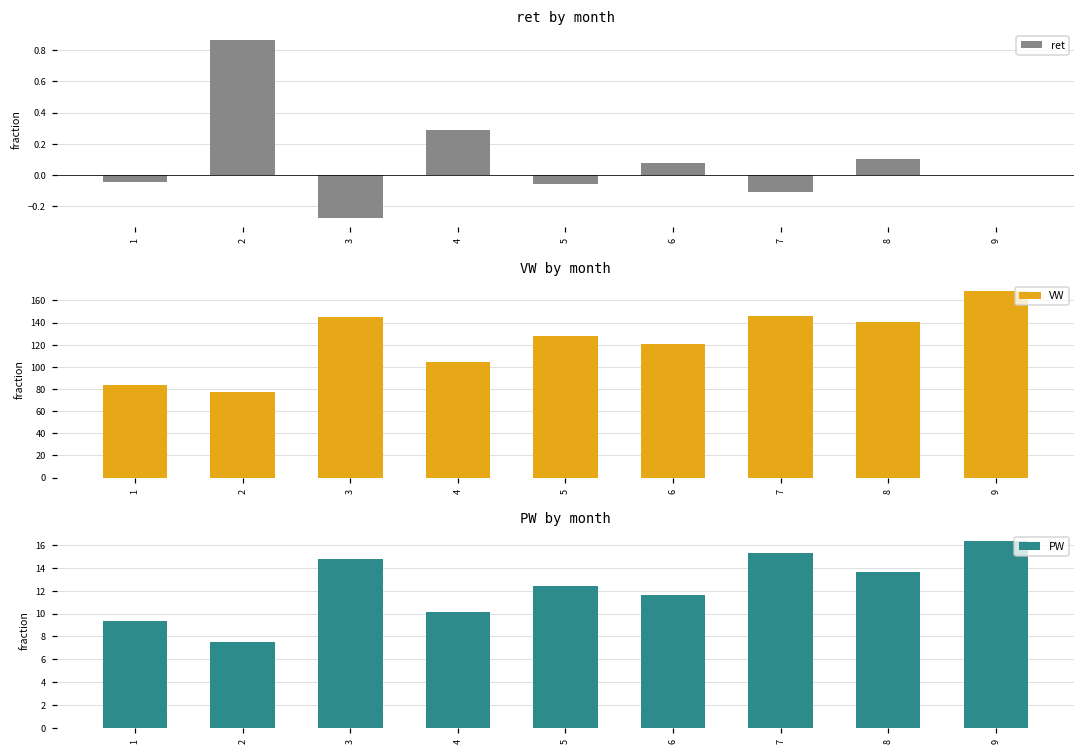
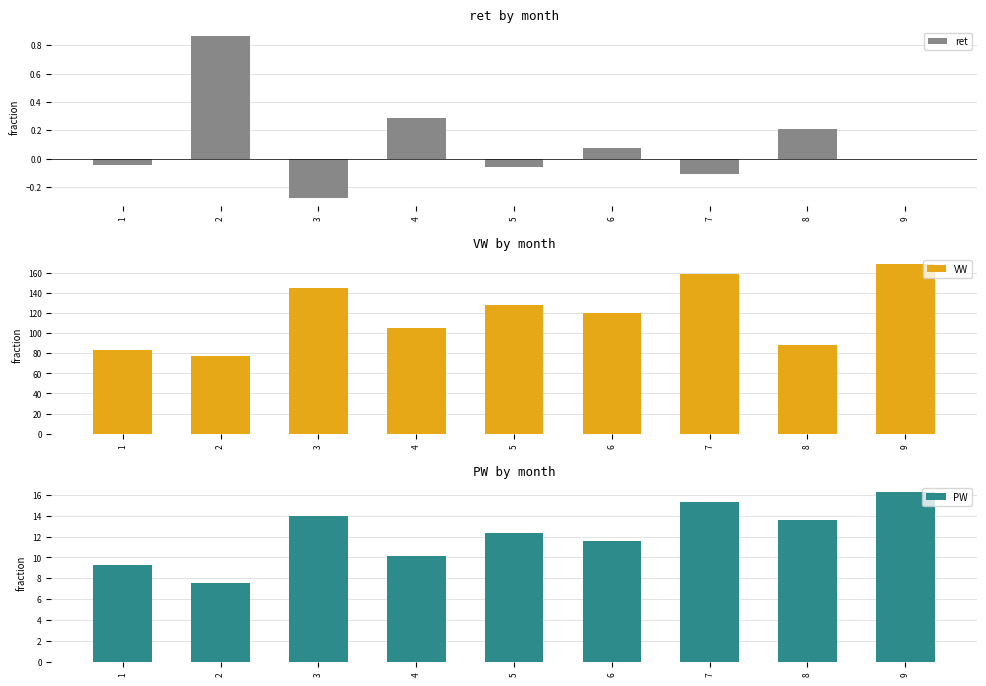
ret by month, 8: 0.10 -> 0.21
VW by month, 7: 146 -> 158
VW by month, 8: 141 -> 88
PW by month, 3: 14.8 -> 14.0
